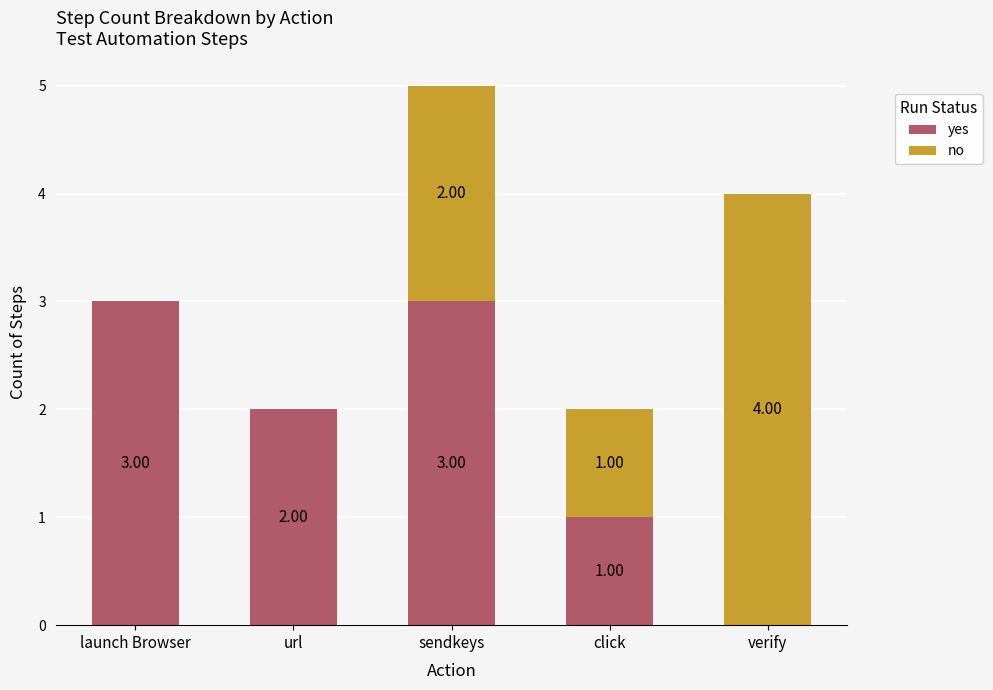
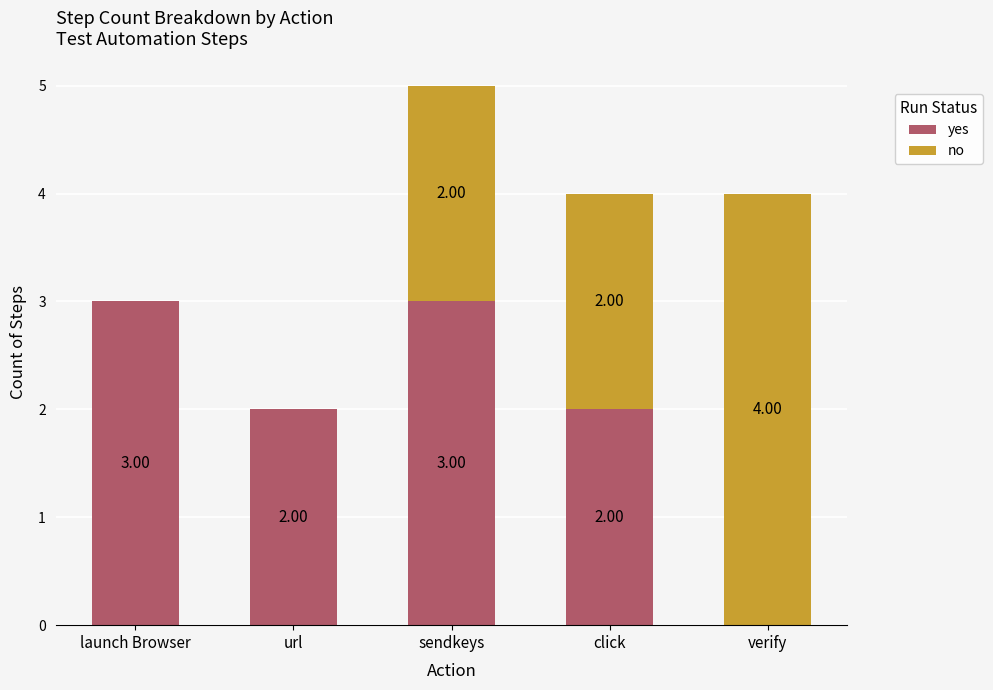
yes, click: 1.00 -> 2.00
no, click: 1.00 -> 2.00
